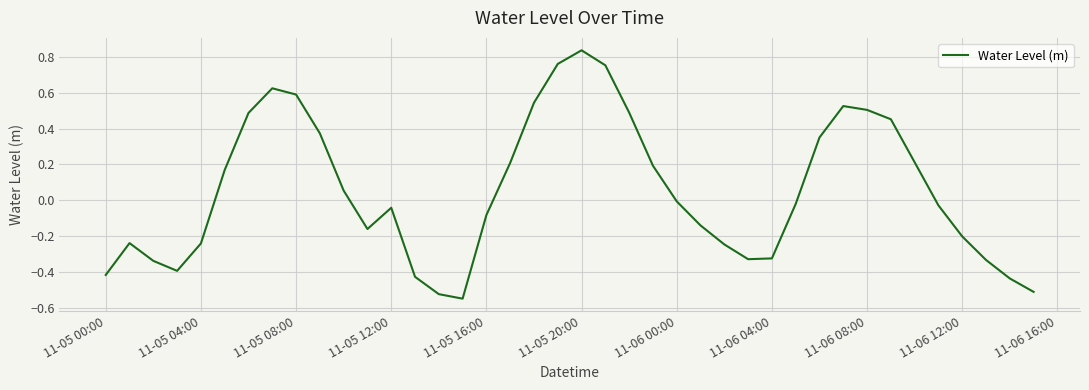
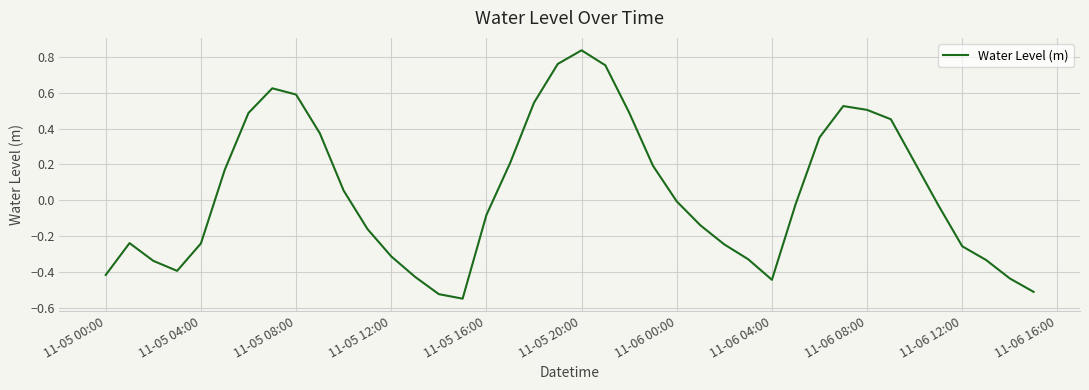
11-05 12:00: -0.04 -> -0.31
11-06 04:00: -0.32 -> -0.44
11-06 12:00: -0.20 -> -0.26
